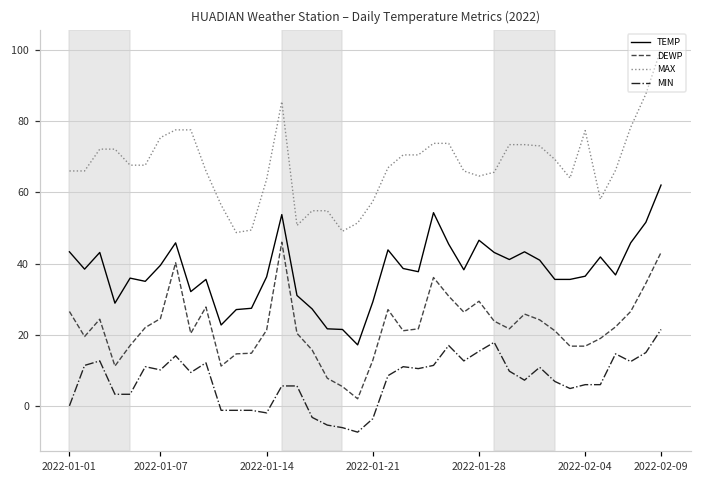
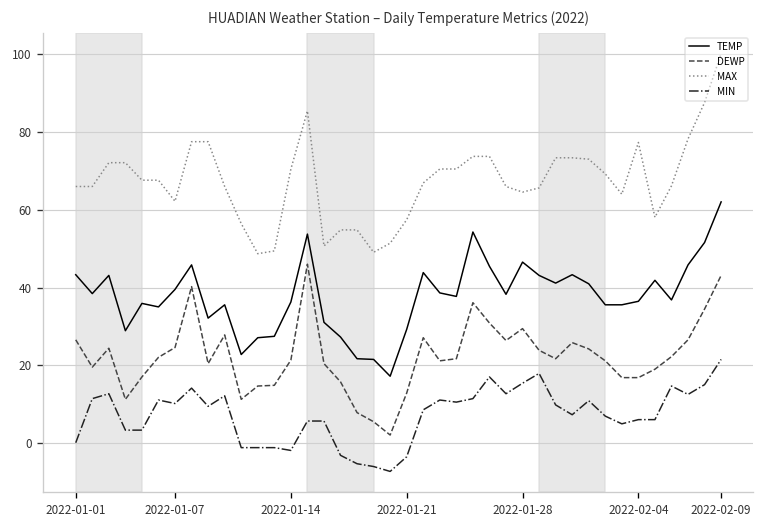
MAX, 2022-01-07: 75 -> 62
MAX, 2022-01-14: 64 -> 70
